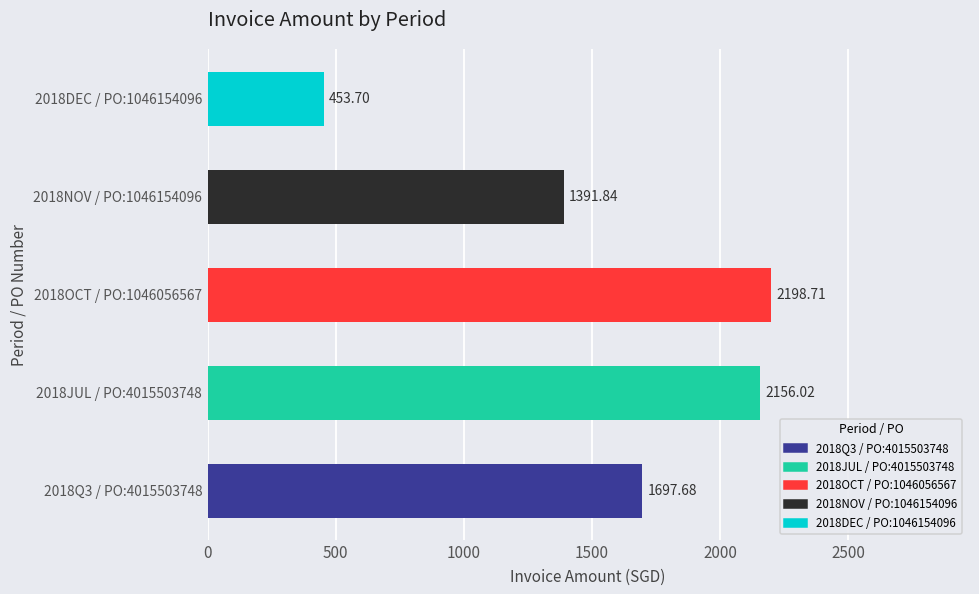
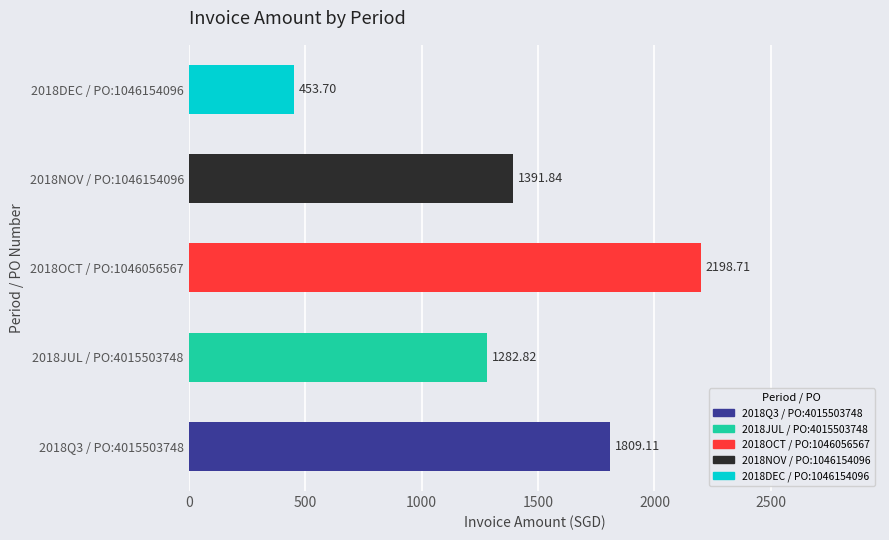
2018JUL / PO:4015503748: 2156.02 -> 1282.82
2018Q3 / PO:4015503748: 1697.68 -> 1809.11
